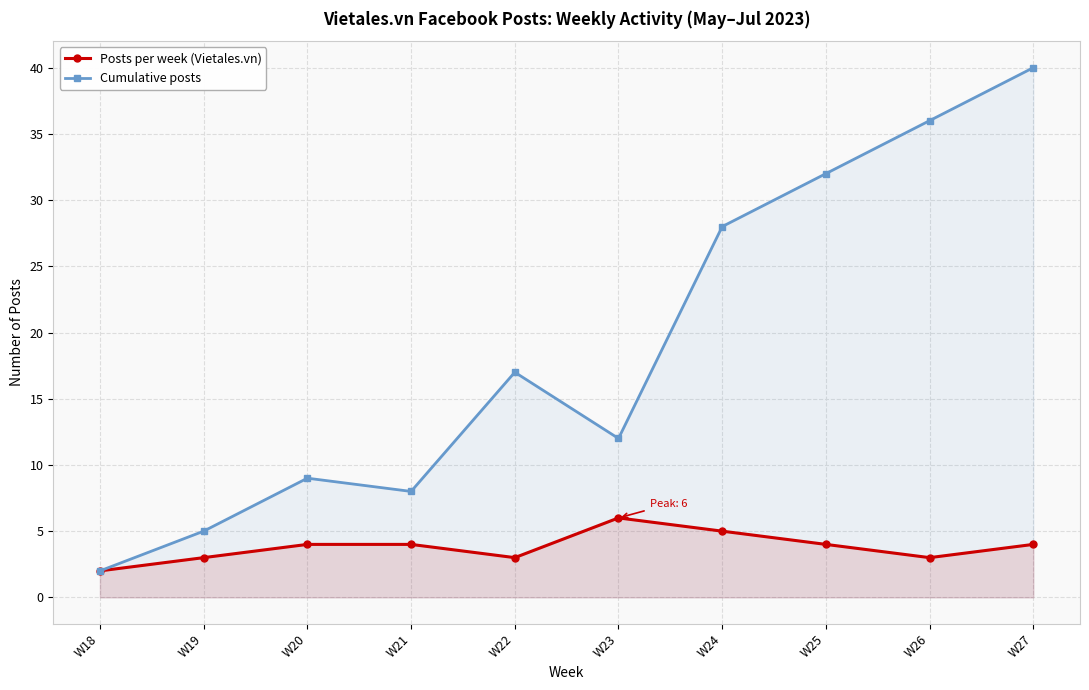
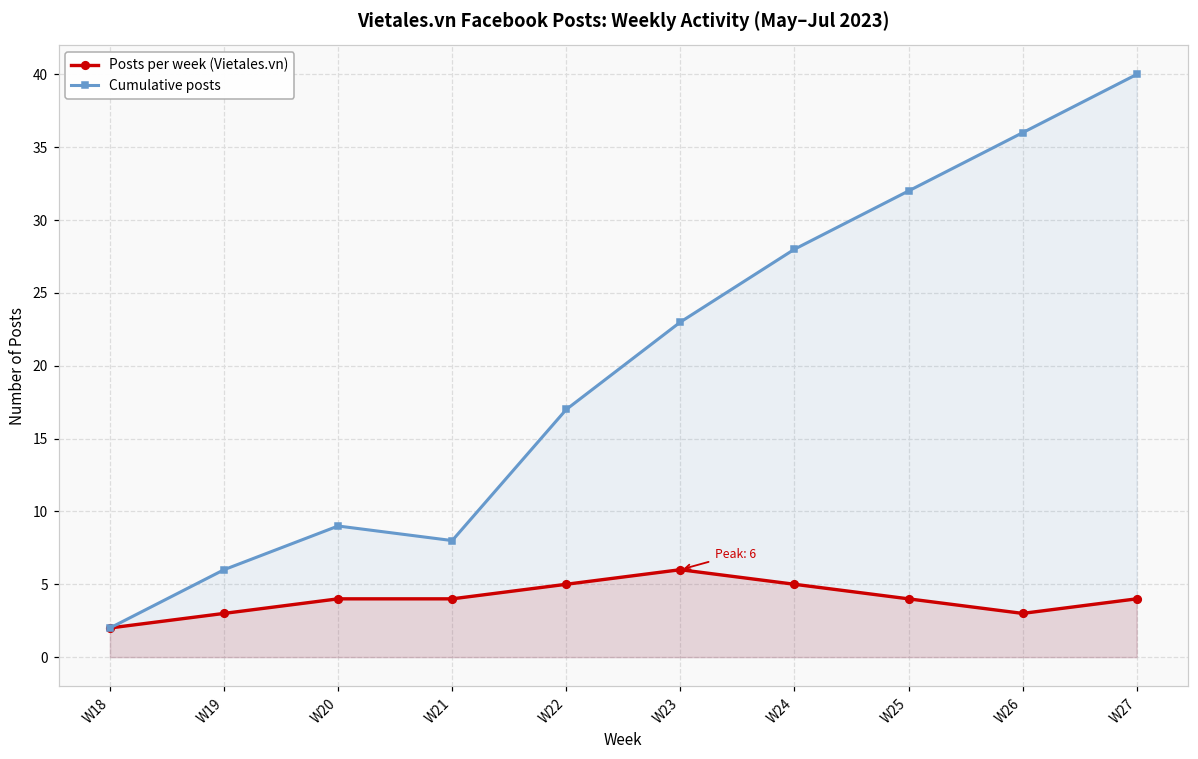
Cumulative posts, W19: 5 -> 6
Posts per week (Vietales.vn), W22: 3 -> 5
Cumulative posts, W23: 12 -> 23
